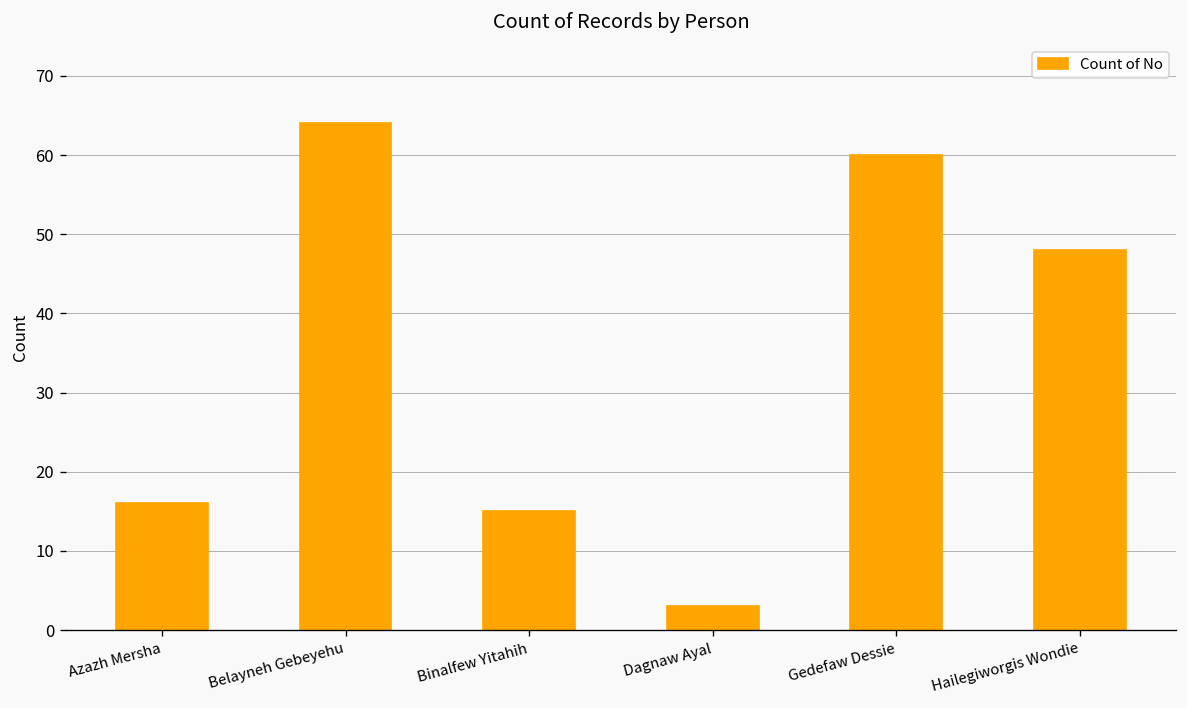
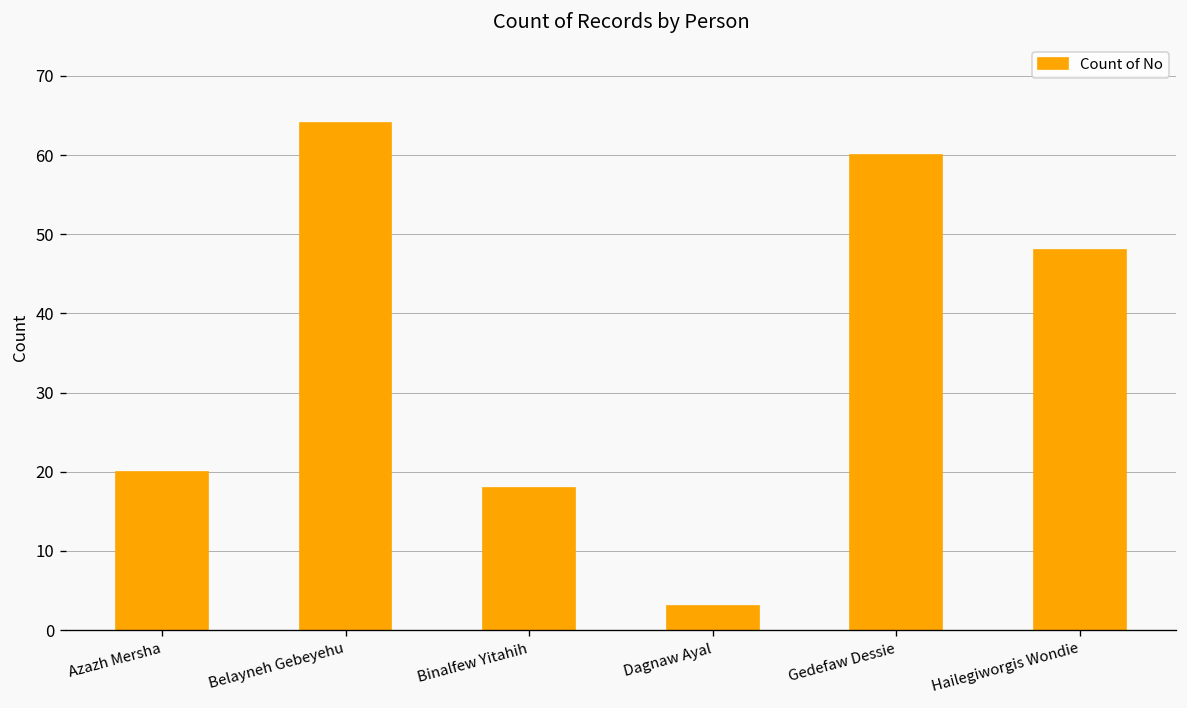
Azazh Mersha: 16 -> 20
Binalfew Yitahih: 15 -> 18
